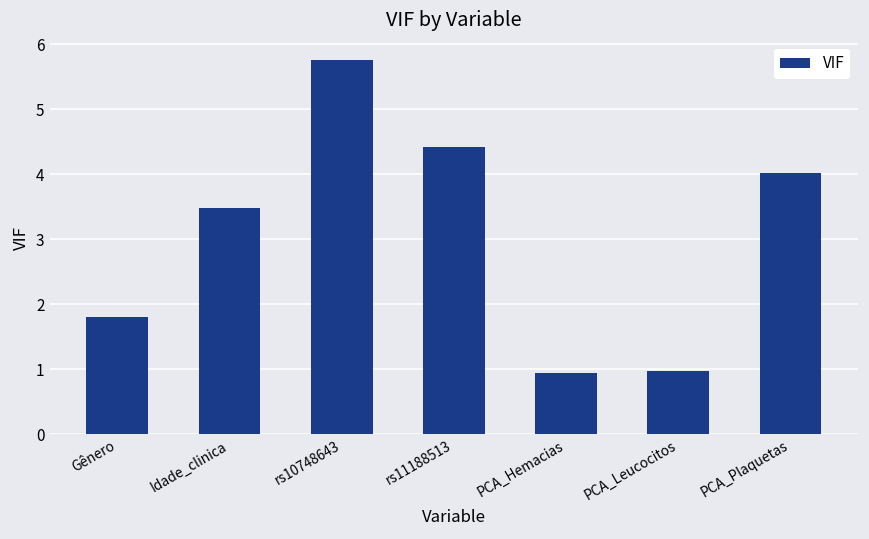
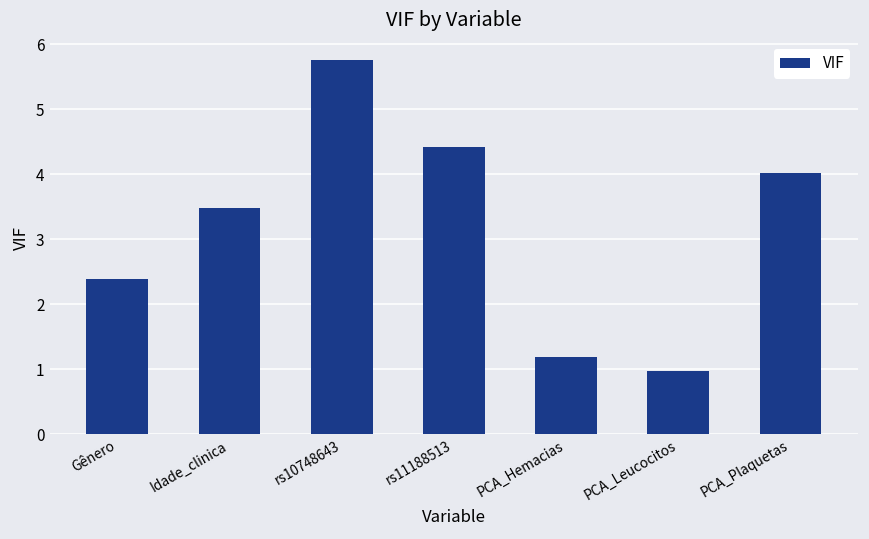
Gênero: 1.8 -> 2.4
PCA_Hemacias: 0.9 -> 1.2
